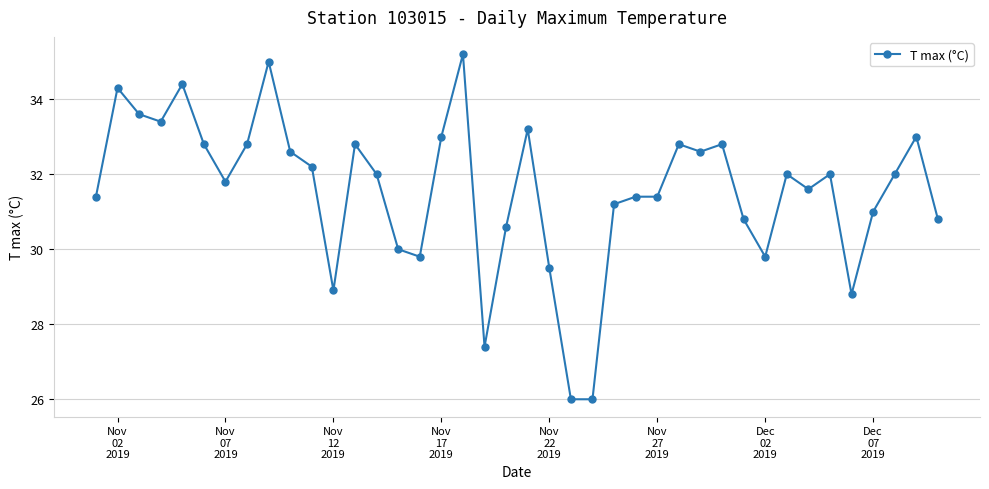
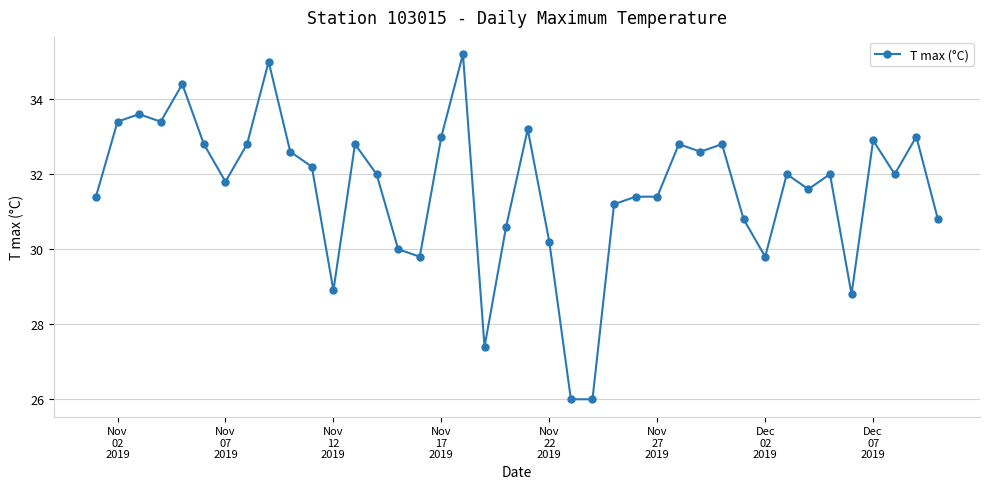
Nov 02 2019: 34.3 -> 33.4
Nov 22 2019: 29.5 -> 30.2
Dec 07 2019: 31.0 -> 32.9
